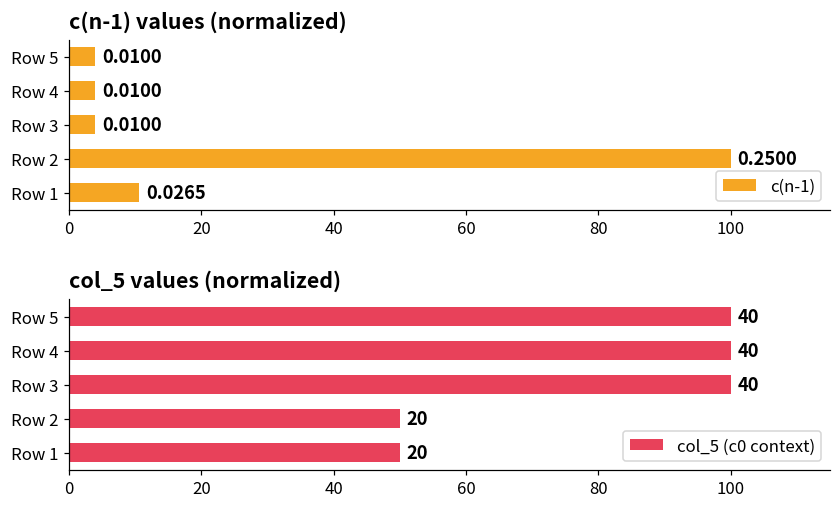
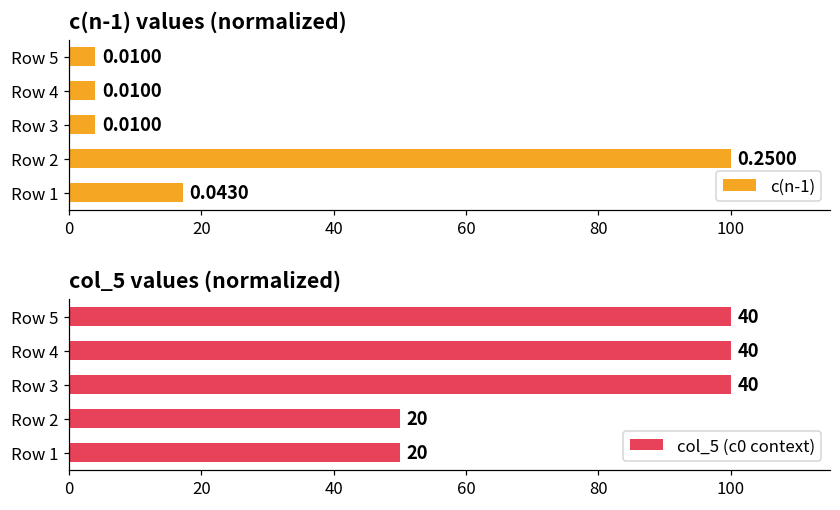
c(n-1) values (normalized), Row 1: 0.0265 -> 0.0430
